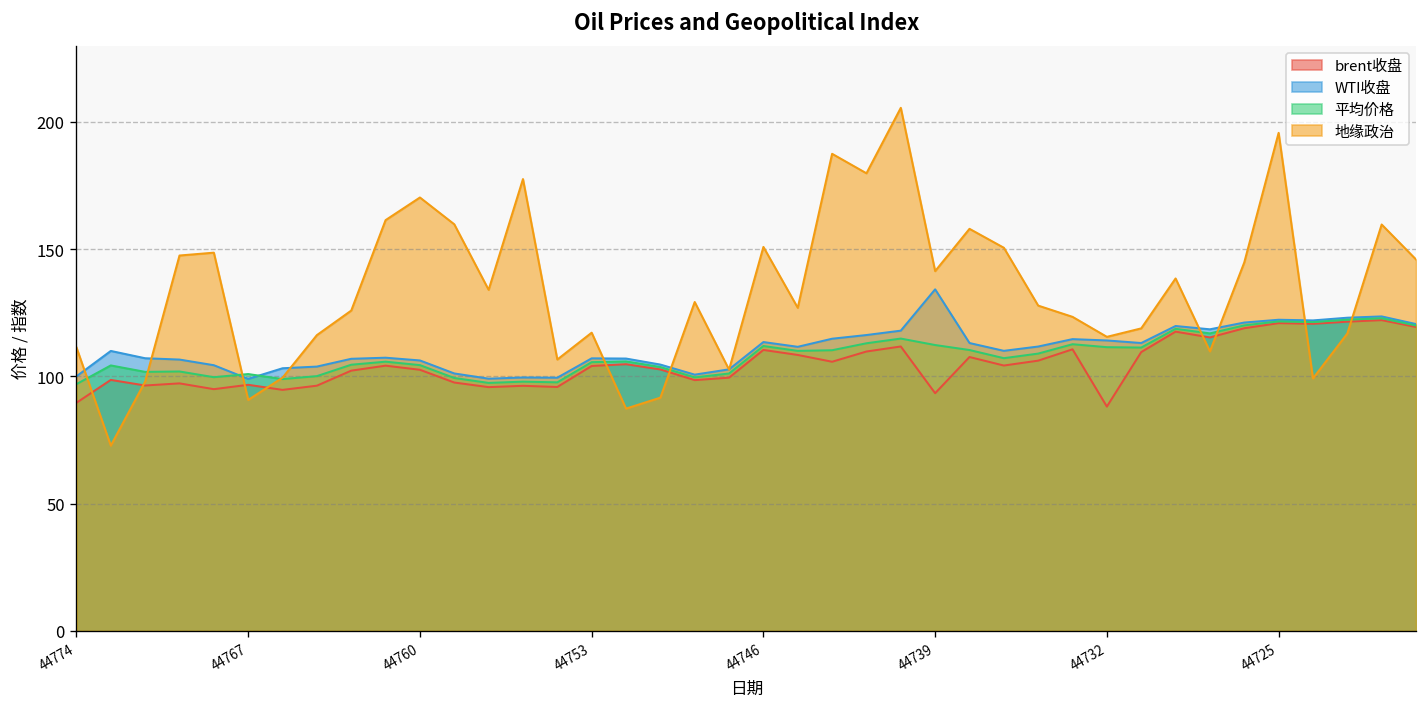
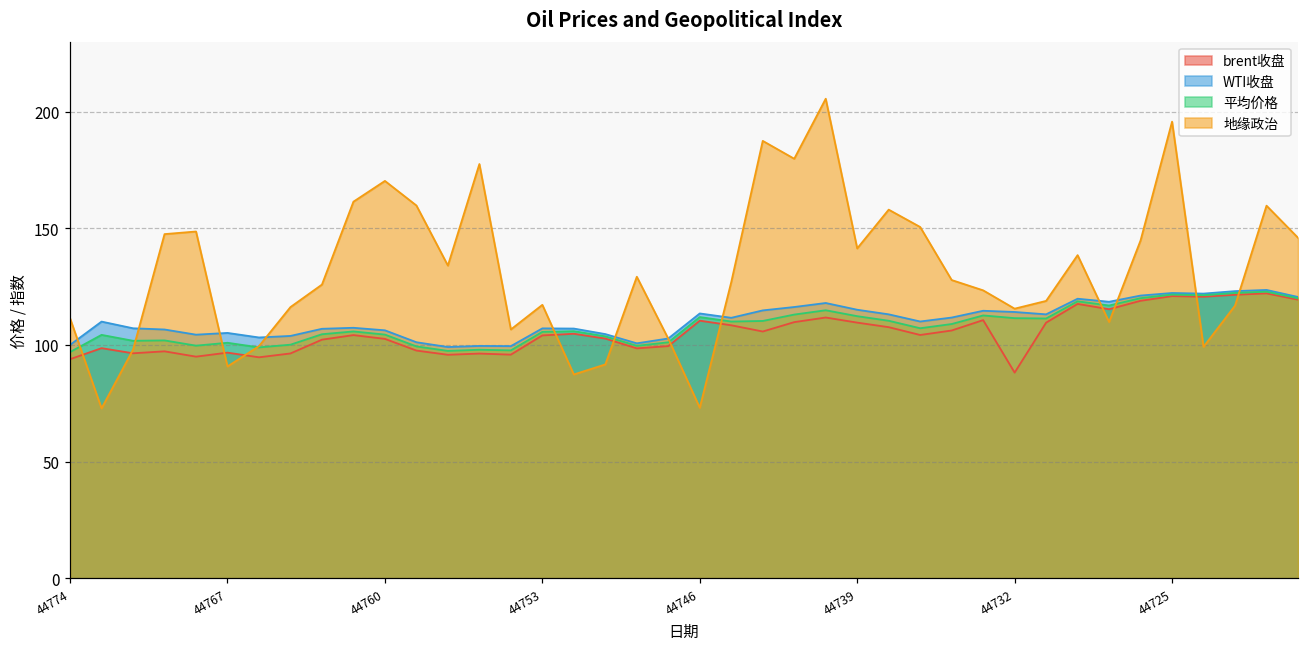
brent收盘, 44774: 90 -> 94
WTI收盘, 44767: 99 -> 105
地缘政治, 44746: 151 -> 73
brent收盘, 44739: 93 -> 110
WTI收盘, 44739: 134 -> 115
